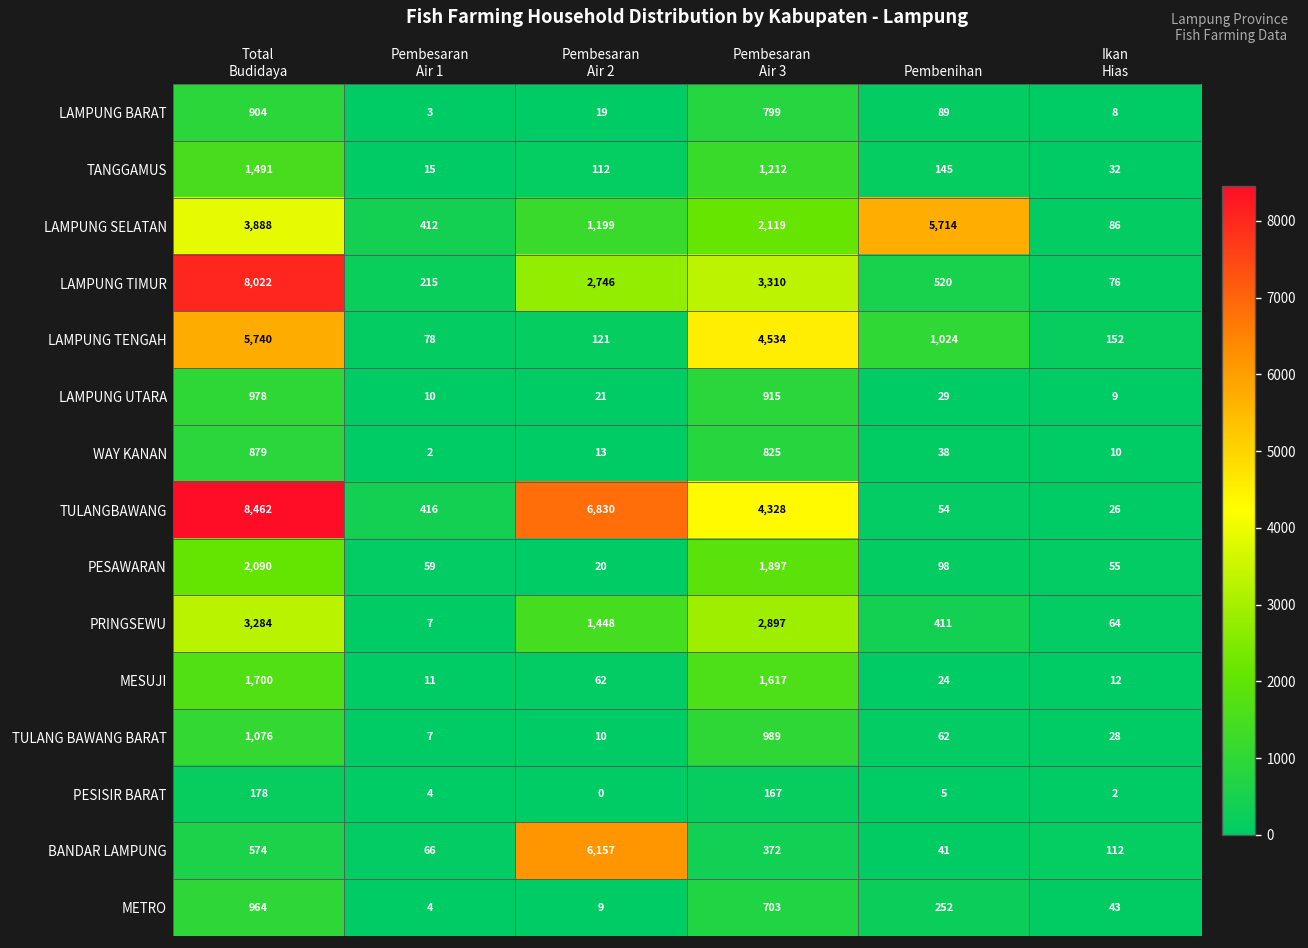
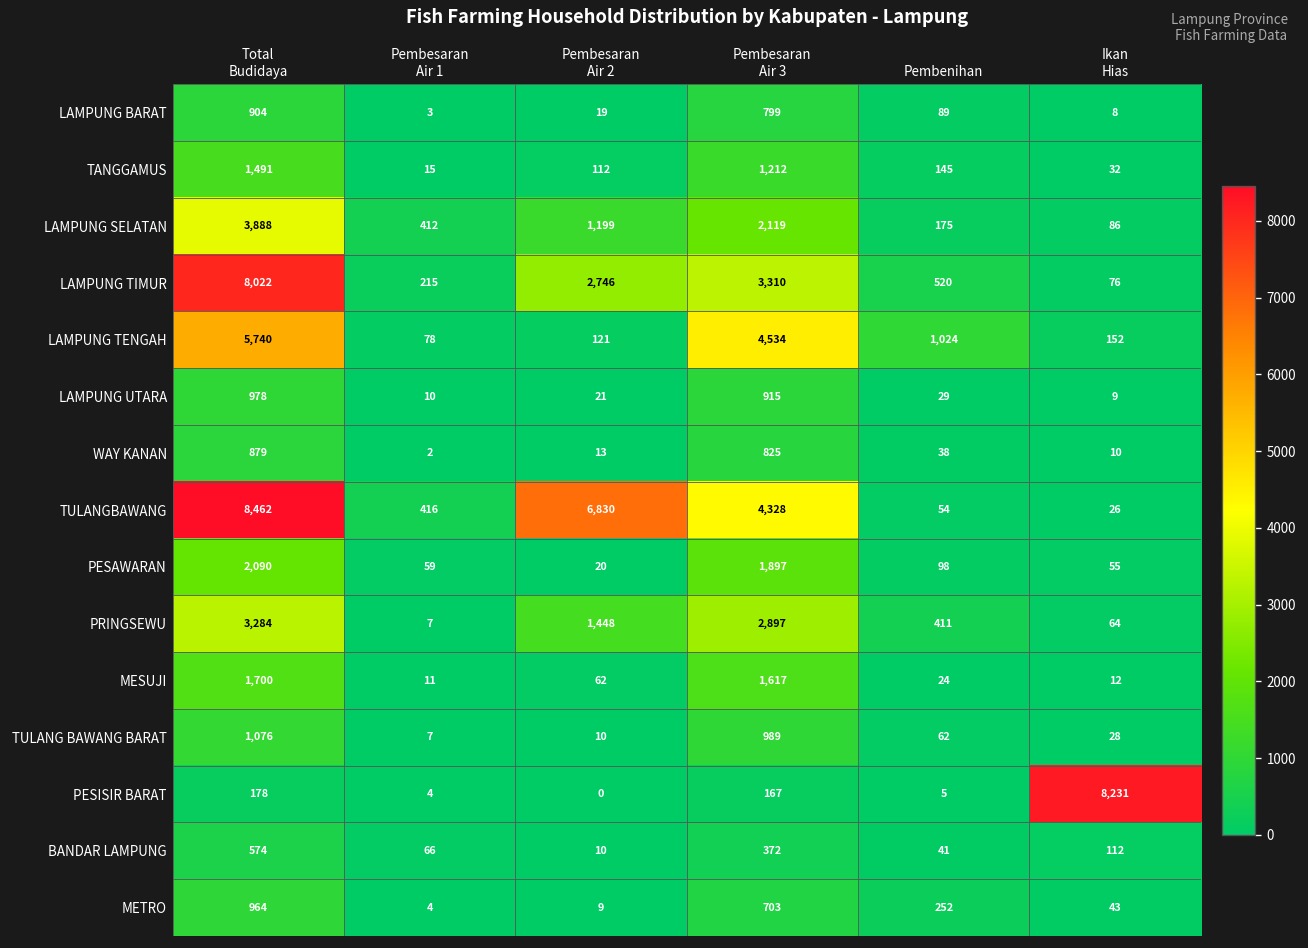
LAMPUNG SELATAN, Pembenihan: 5,714 -> 175
PESISIR BARAT, Ikan Hias: 2 -> 8,231
BANDAR LAMPUNG, Pembesaran Air 2: 6,157 -> 10
